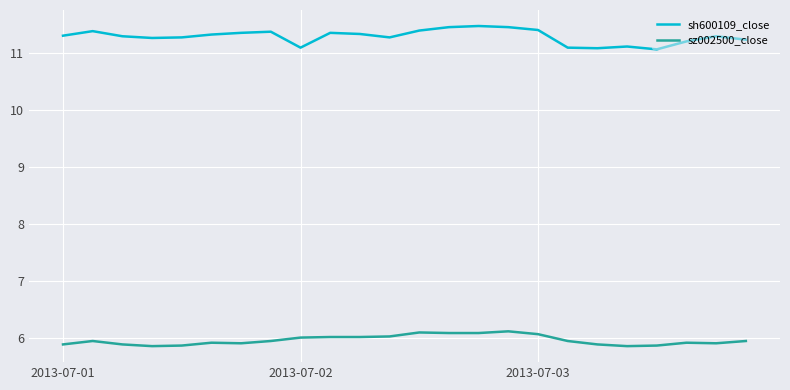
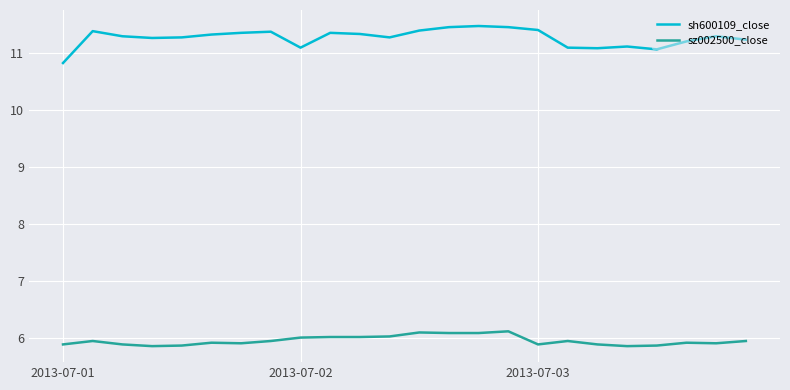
sh600109_close, 2013-07-01: 11.3 -> 10.8
sz002500_close, 2013-07-03: 6.1 -> 5.9
